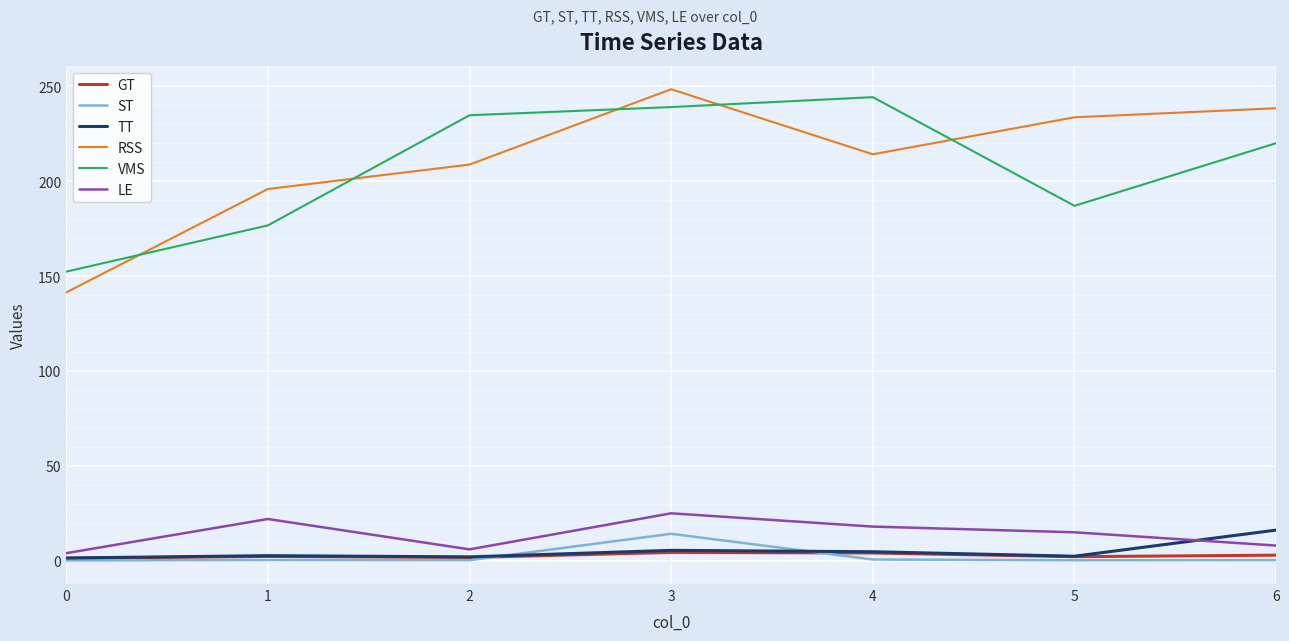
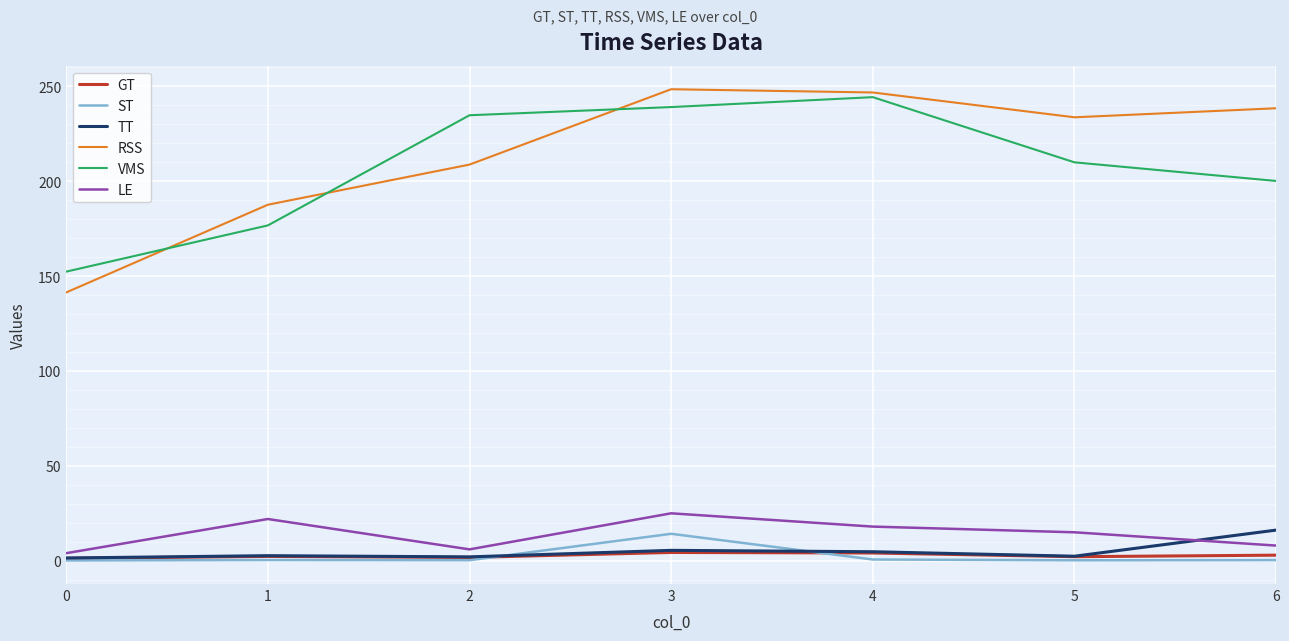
RSS, 1: 196 -> 188
RSS, 4: 214 -> 247
VMS, 5: 187 -> 210
VMS, 6: 220 -> 200
